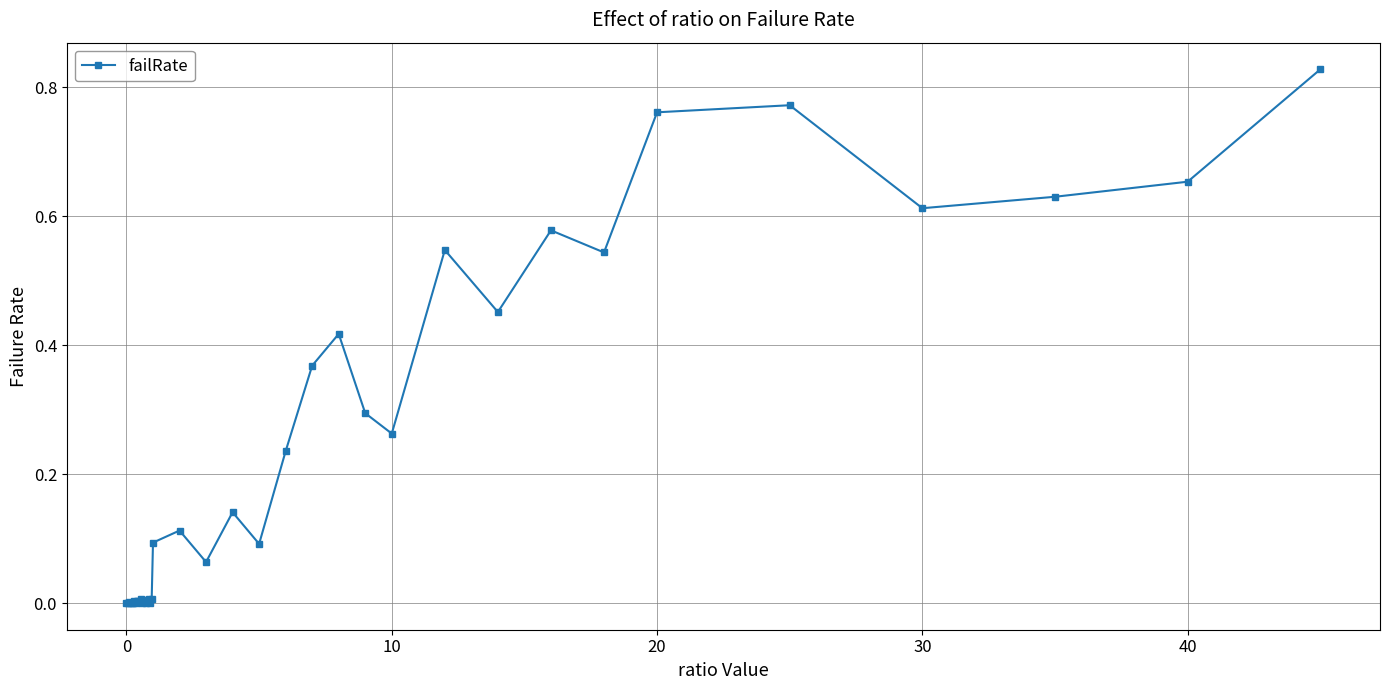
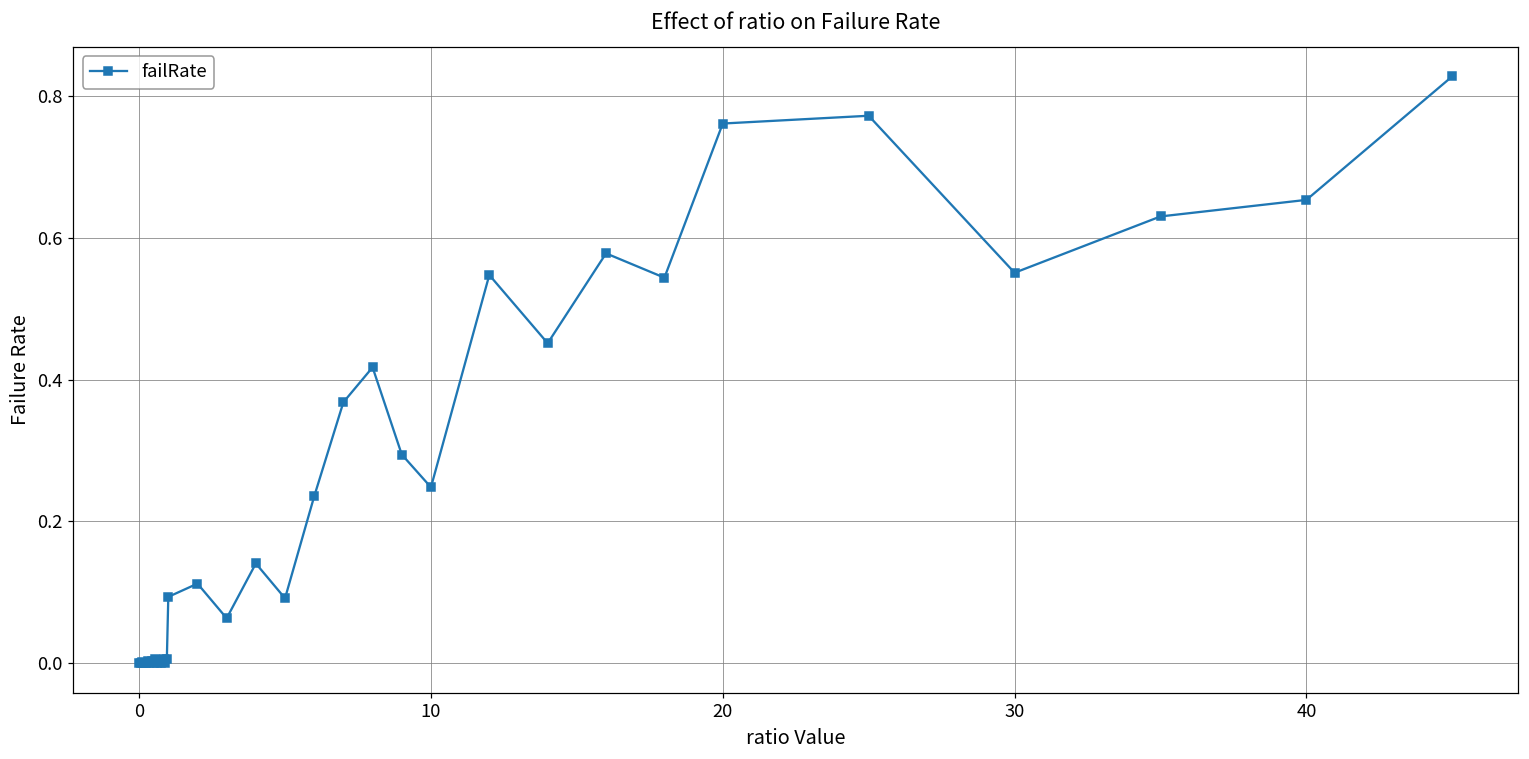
10: 0.26 -> 0.25
30: 0.61 -> 0.55
